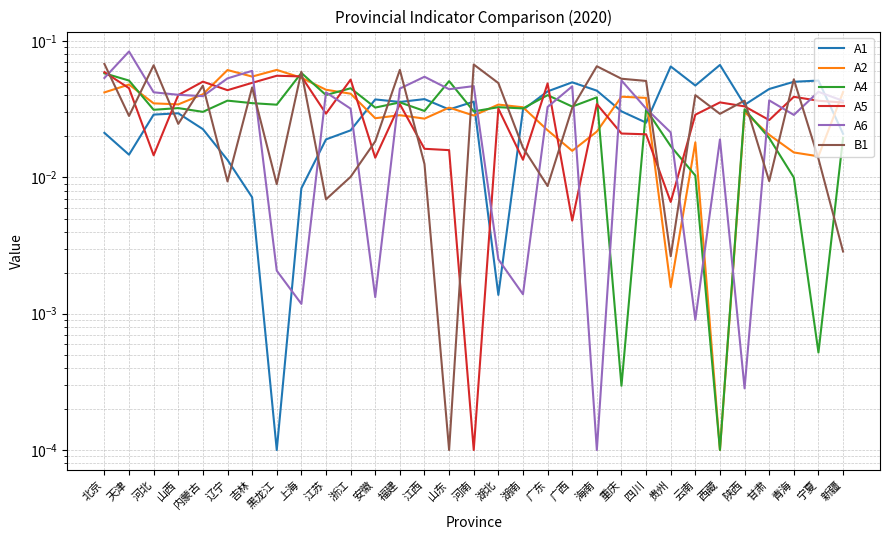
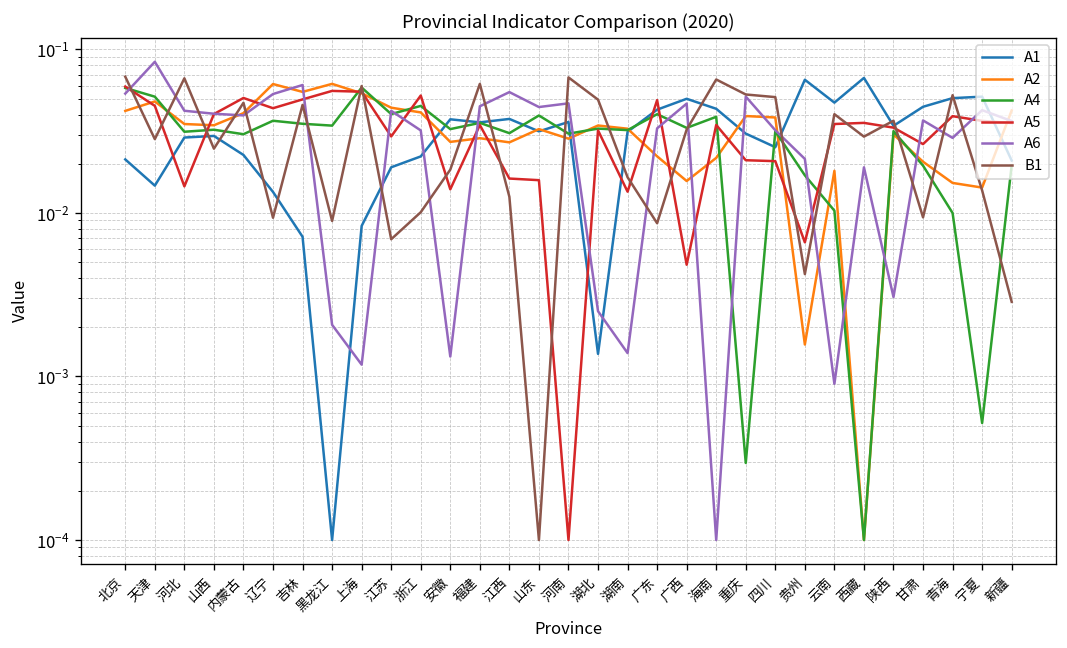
A4, 山东: 0.051 -> 0.039
B1, 贵州: 0.0026 -> 0.0042
A5, 云南: 0.029 -> 0.035
A6, 陕西: 0.00028 -> 0.0031
